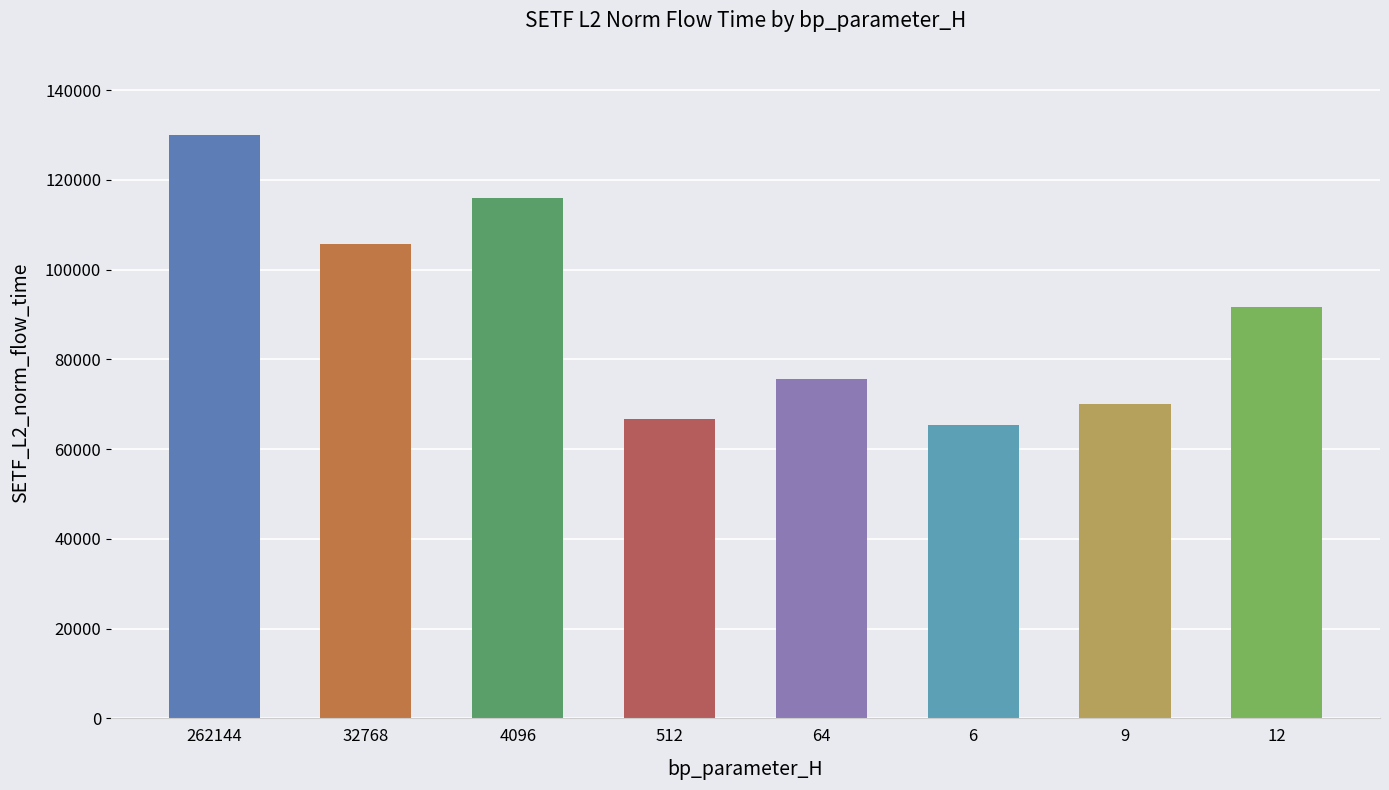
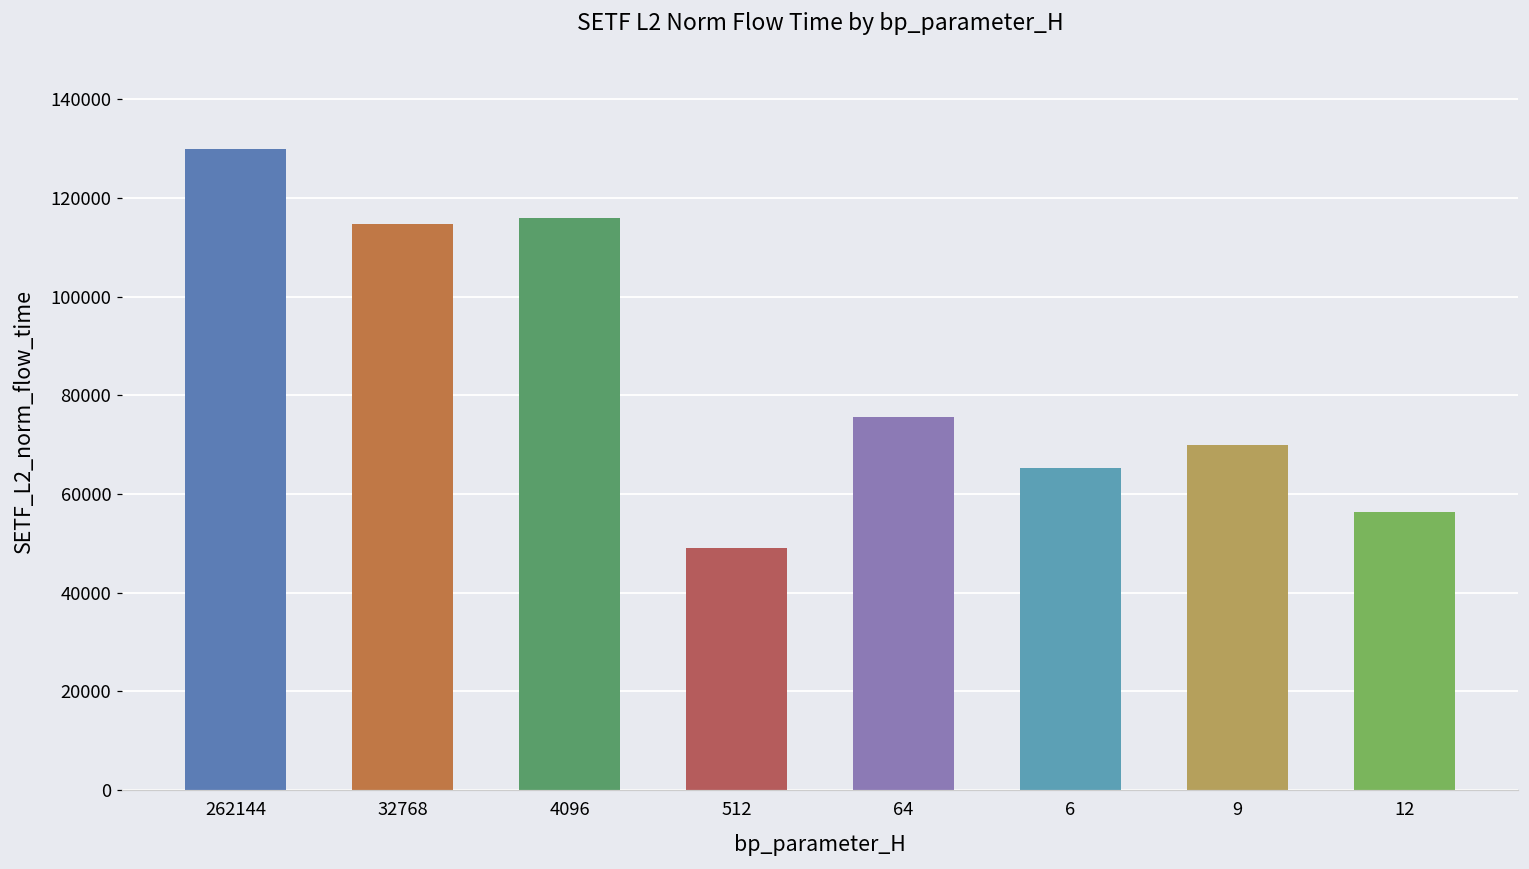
32768: 106000 -> 115000
512: 67000 -> 49000
12: 92000 -> 56000
